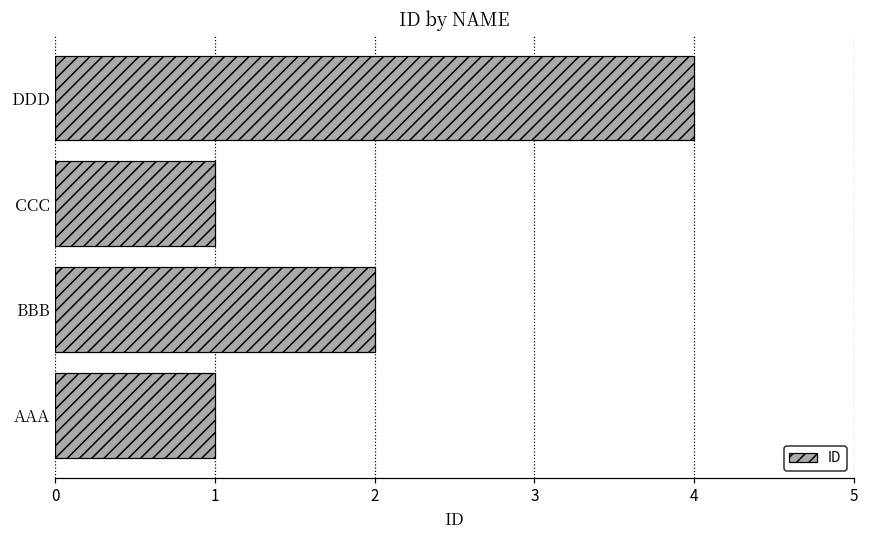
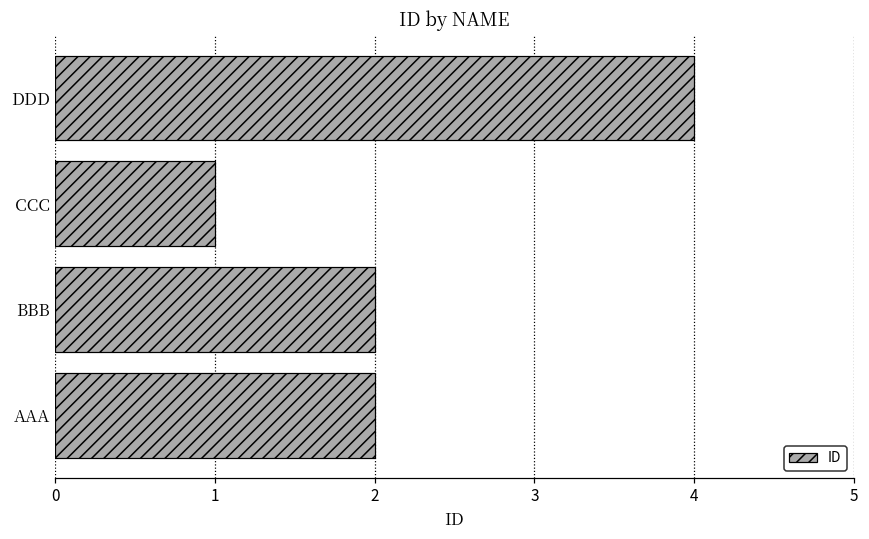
AAA: 1 -> 2
